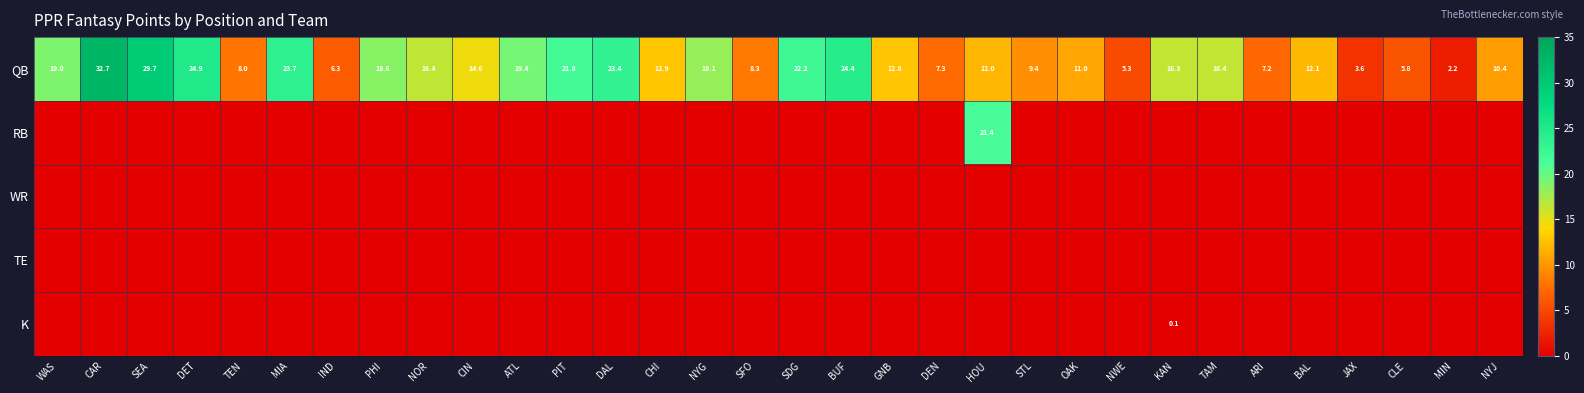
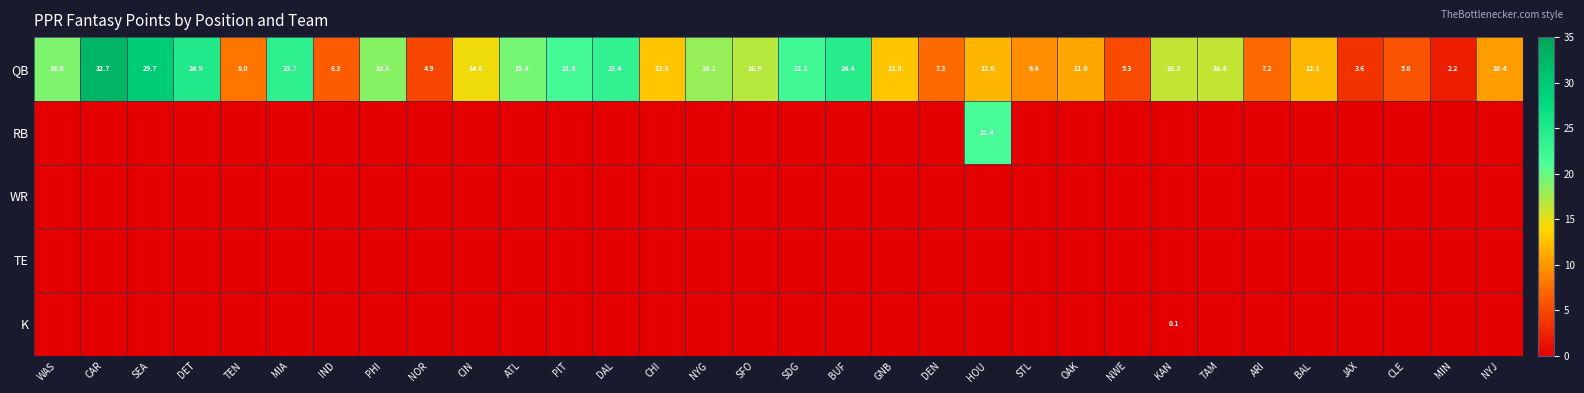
QB, NOR: 16.4 -> 4.9
QB, SFO: 8.3 -> 16.9
